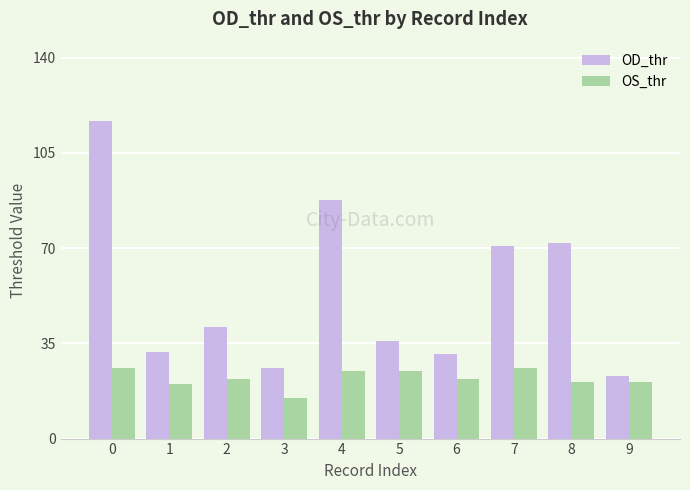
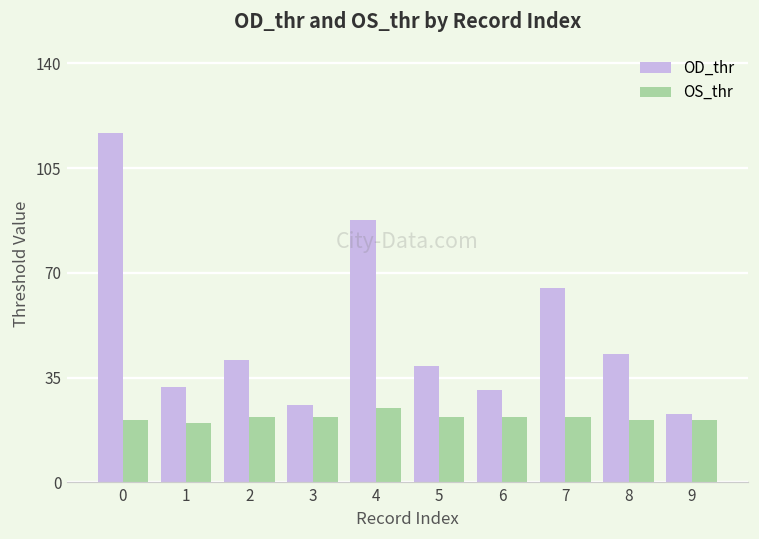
OS_thr, 0: 26 -> 21
OS_thr, 3: 15 -> 22
OD_thr, 5: 36 -> 39
OS_thr, 5: 25 -> 22
OD_thr, 7: 71 -> 65
OS_thr, 7: 26 -> 22
OD_thr, 8: 72 -> 43
